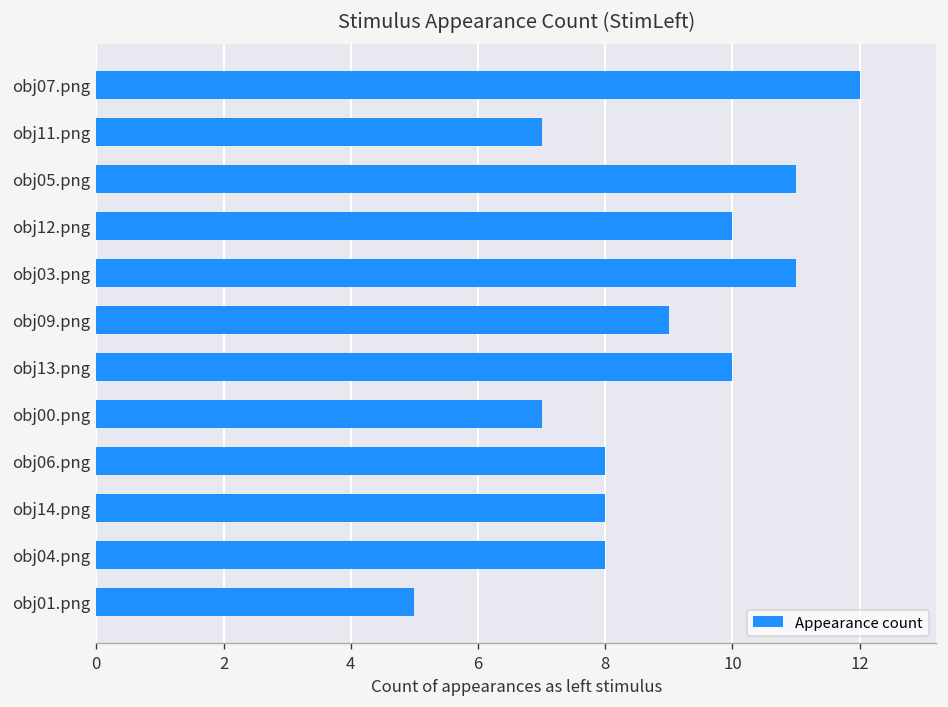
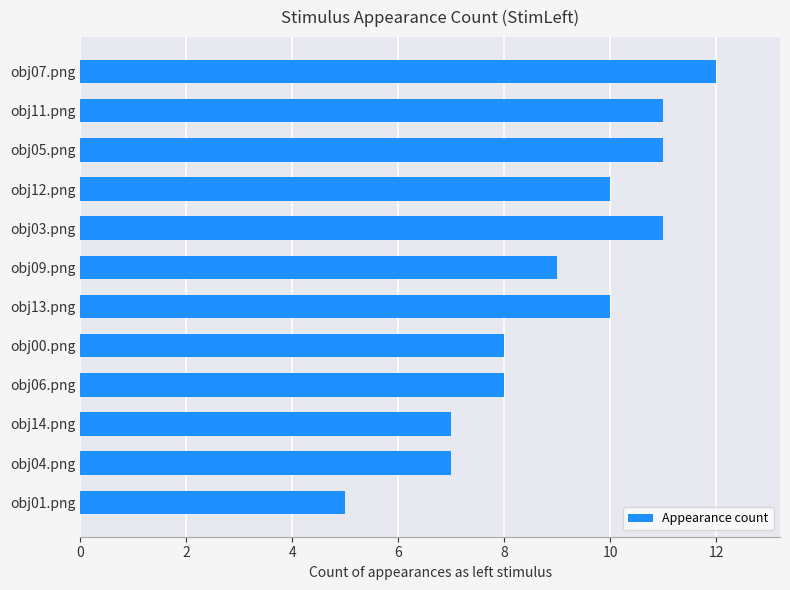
obj11.png: 7 -> 11
obj00.png: 7 -> 8
obj14.png: 8 -> 7
obj04.png: 8 -> 7
